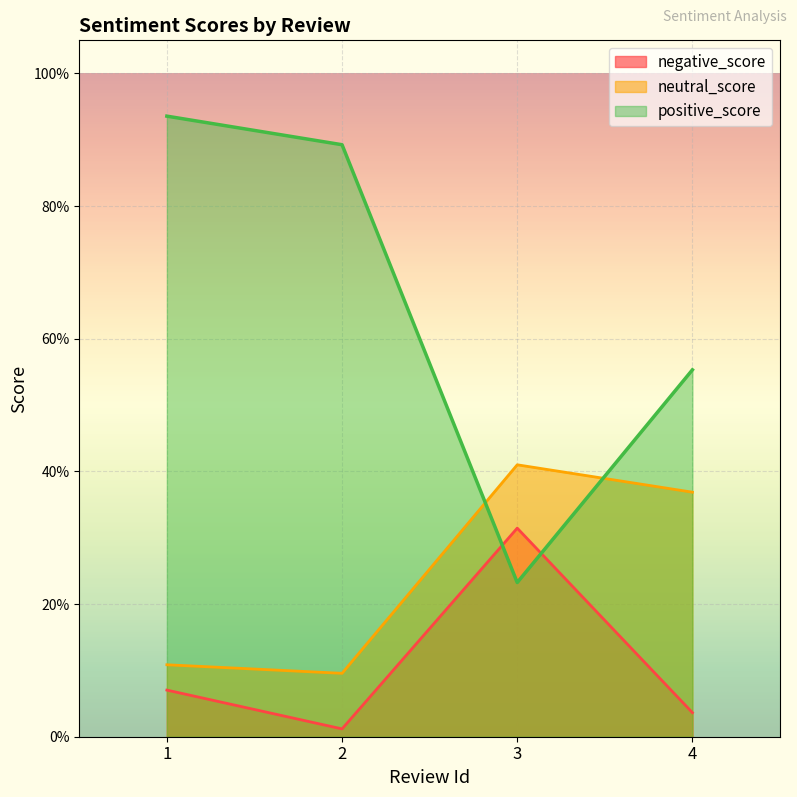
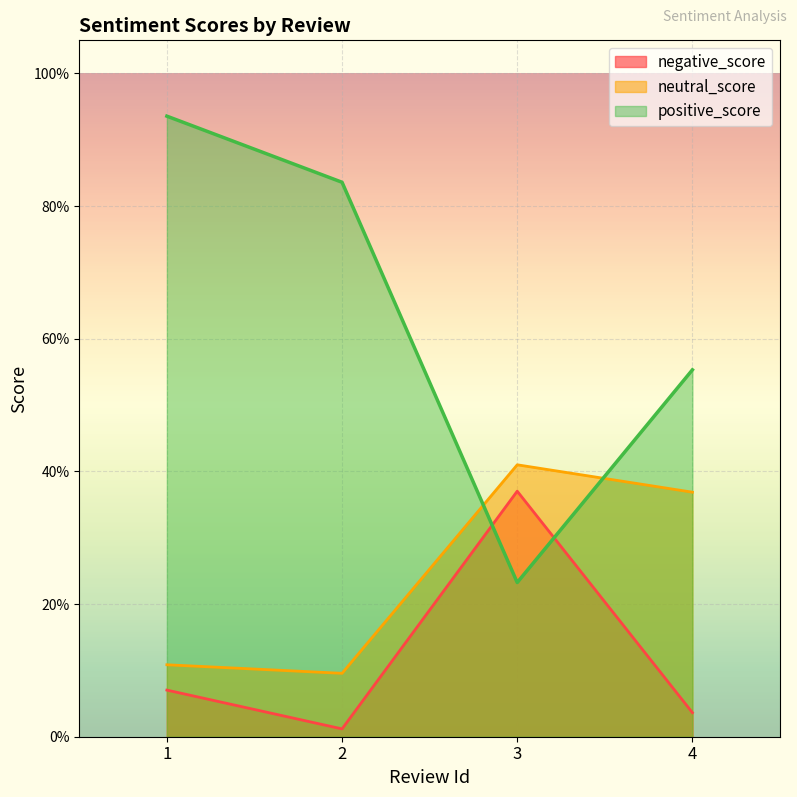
positive_score, 2: 89% -> 84%
negative_score, 3: 31% -> 37%
